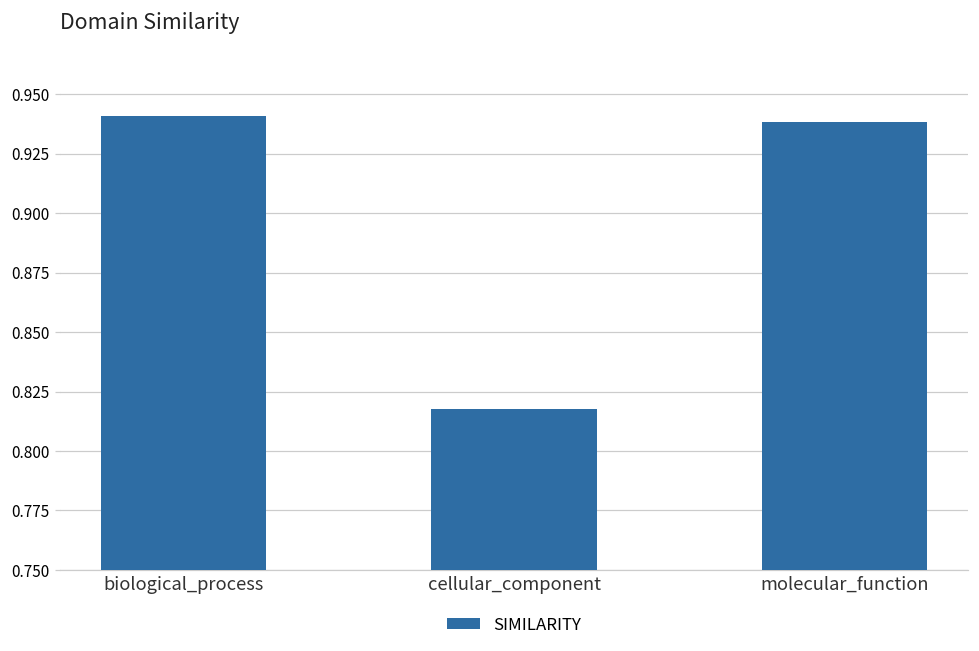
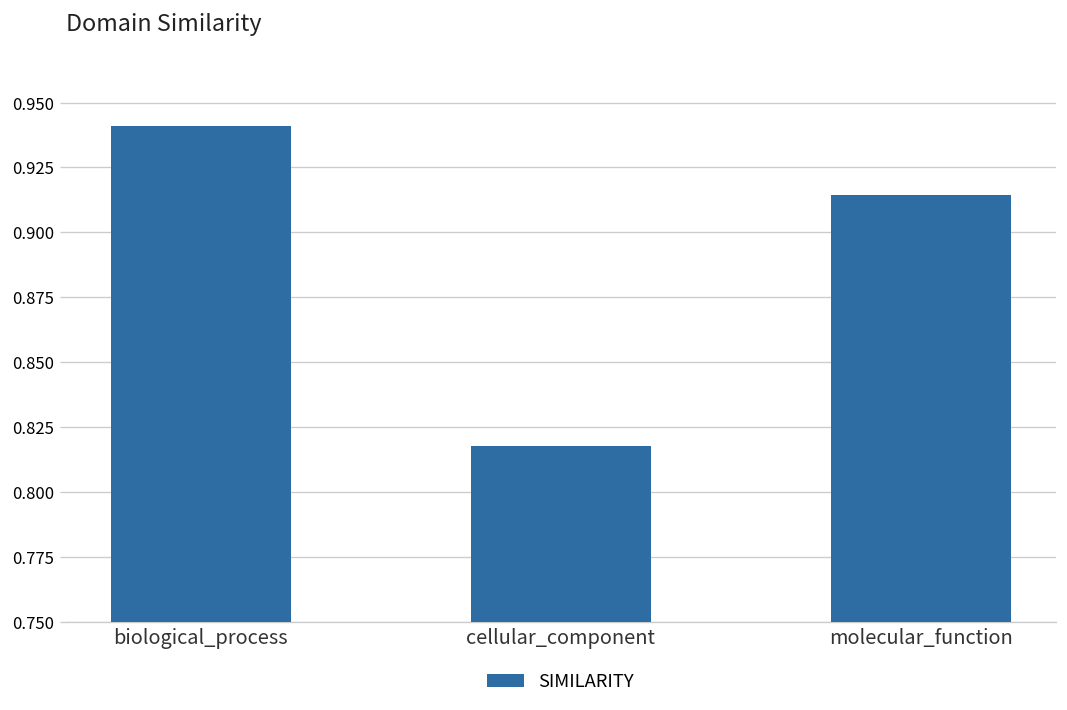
molecular_function: 0.938 -> 0.914
